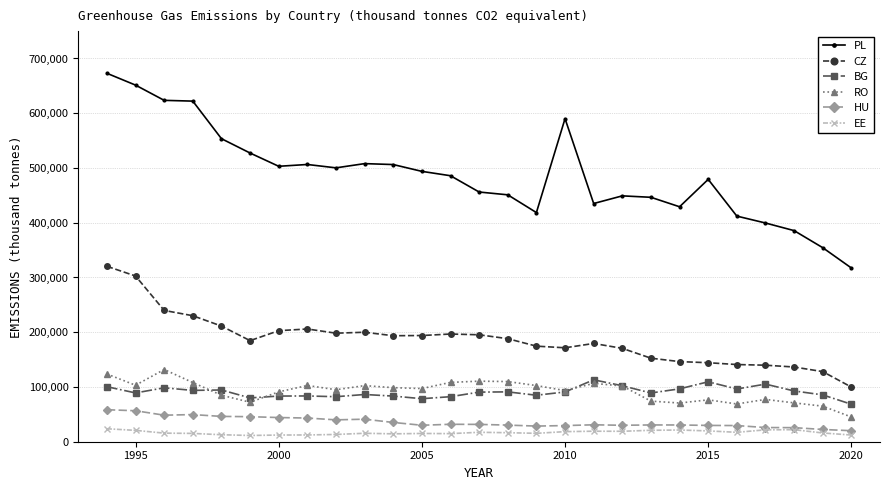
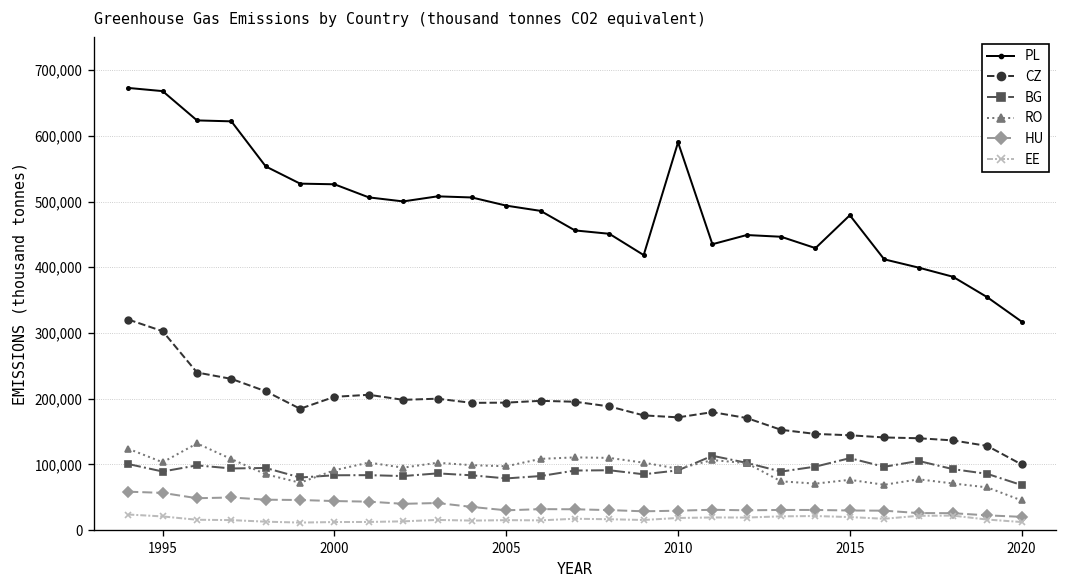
PL, 1995: 650,000 -> 670,000
PL, 2000: 500,000 -> 530,000
